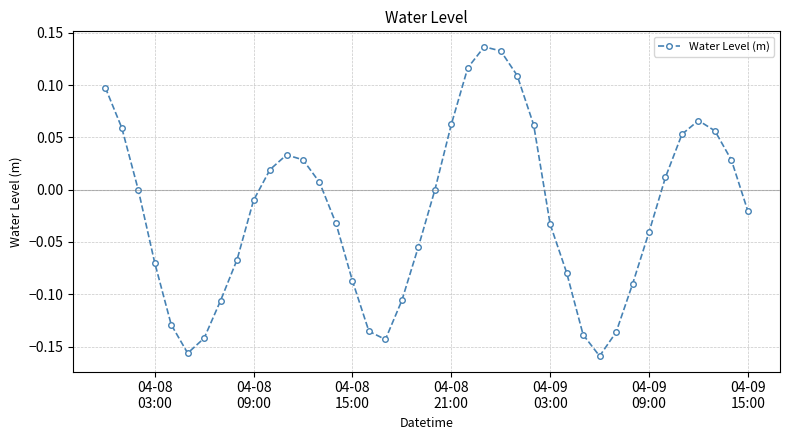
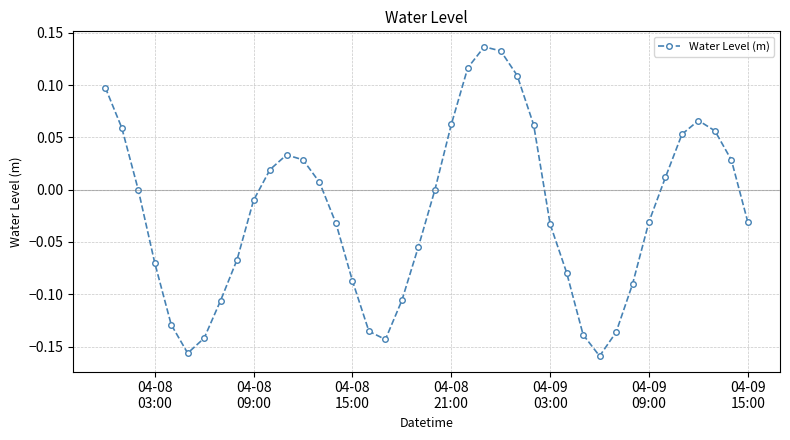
04-09 09:00: -0.041 -> -0.031
04-09 15:00: -0.021 -> -0.031
